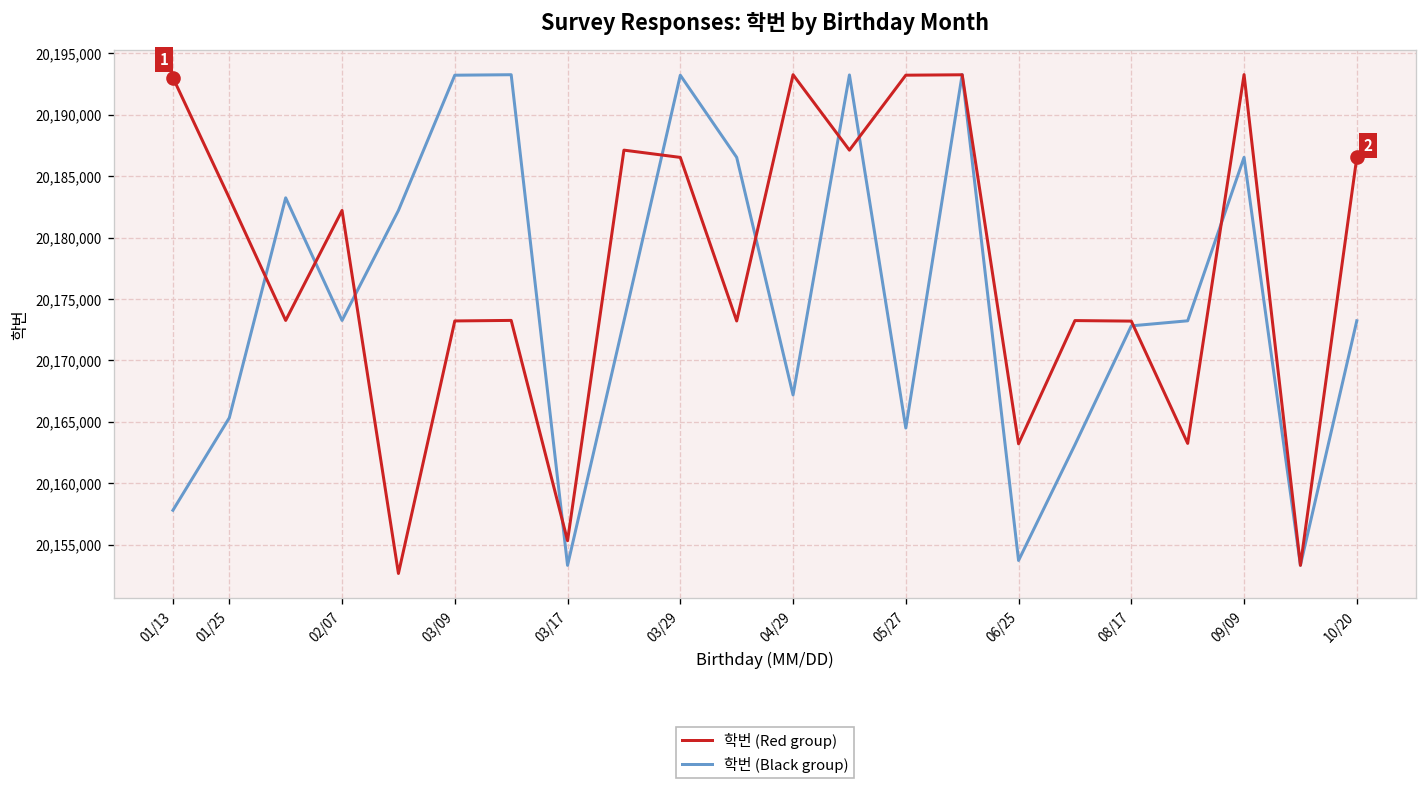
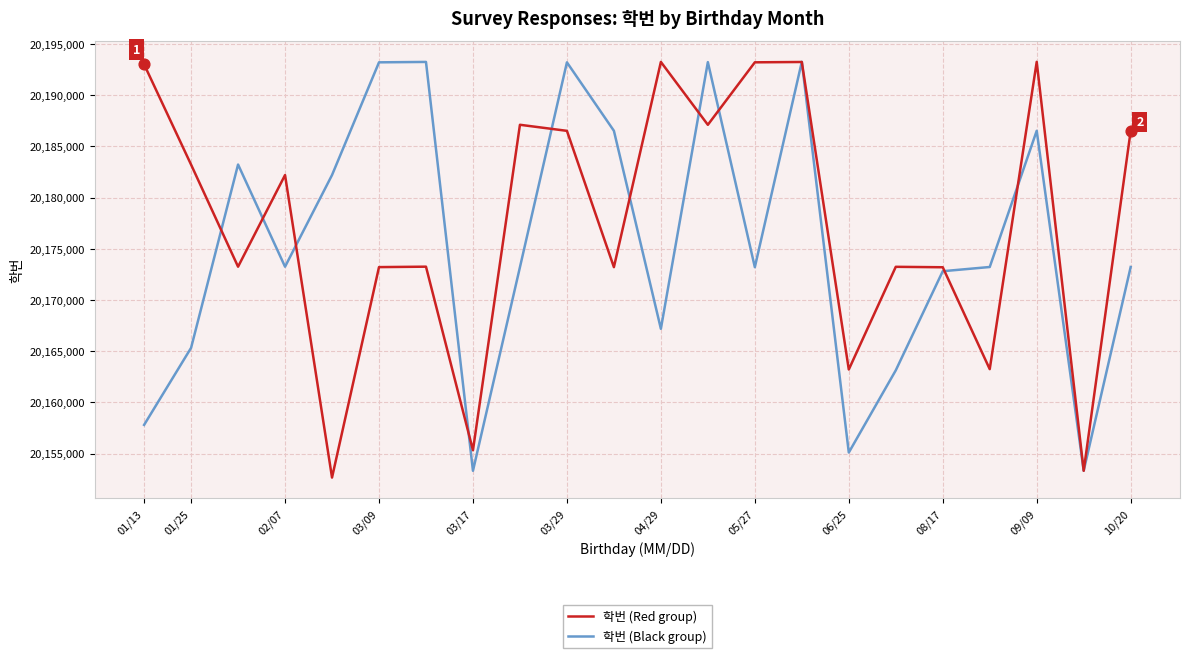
학번 (Black group), 05/27: 20,164,500 -> 20,173,200
학번 (Black group), 06/25: 20,153,700 -> 20,155,100
